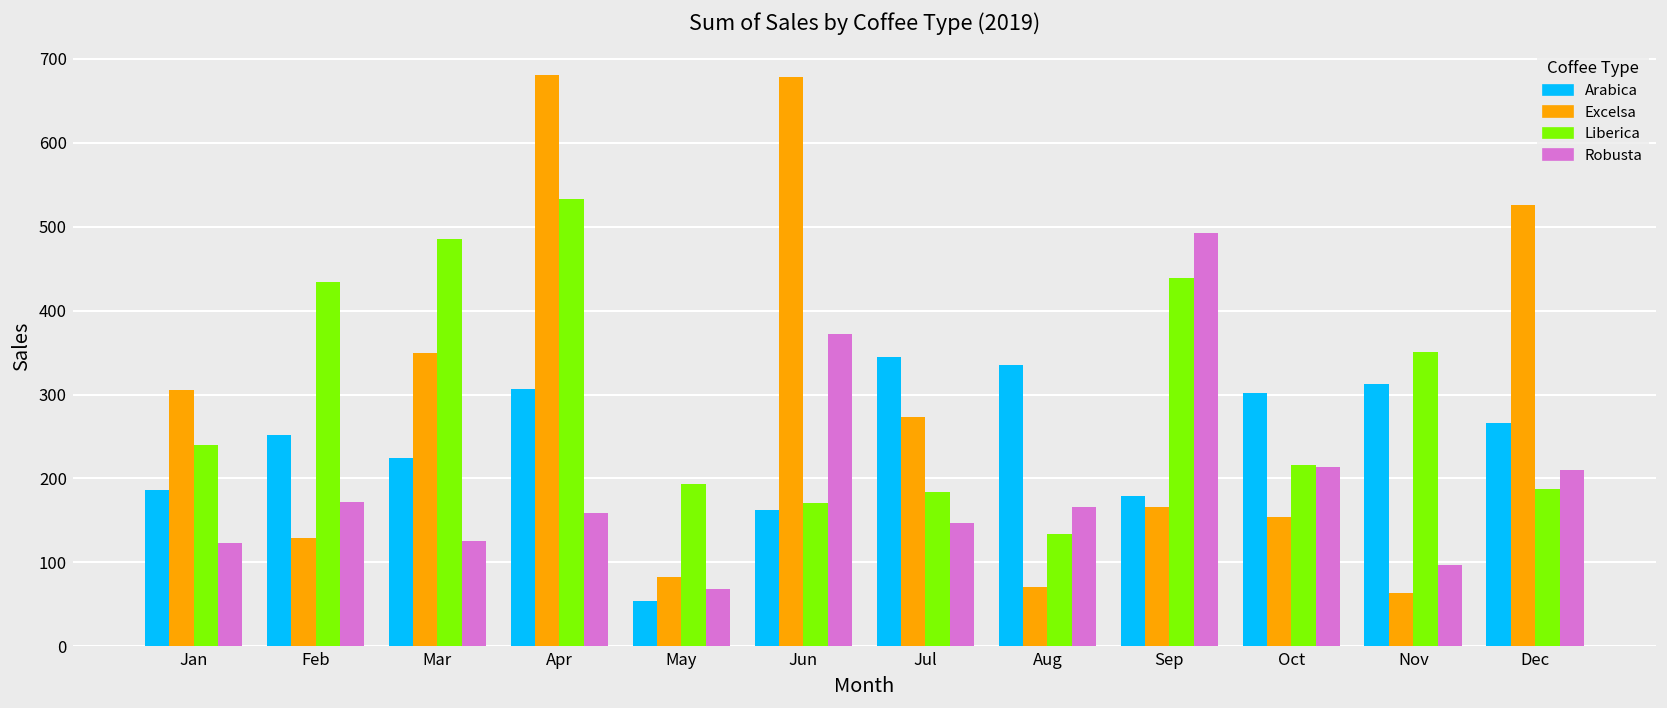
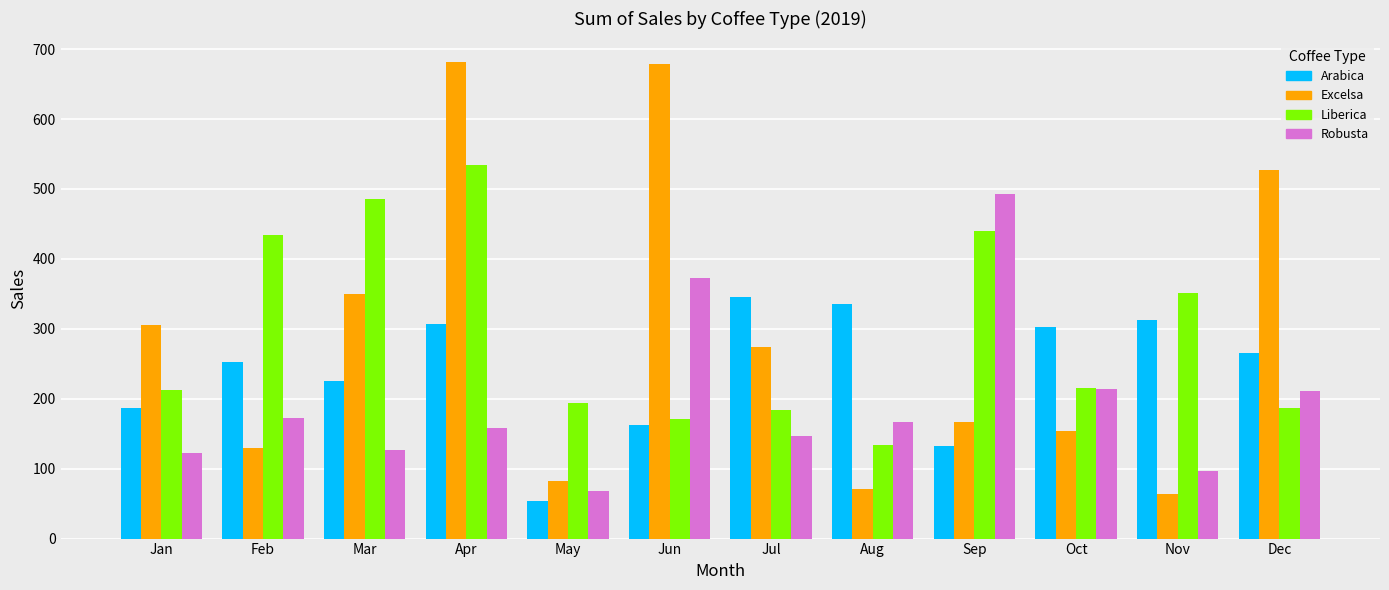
Liberica, Jan: 240 -> 210
Arabica, Sep: 180 -> 130
